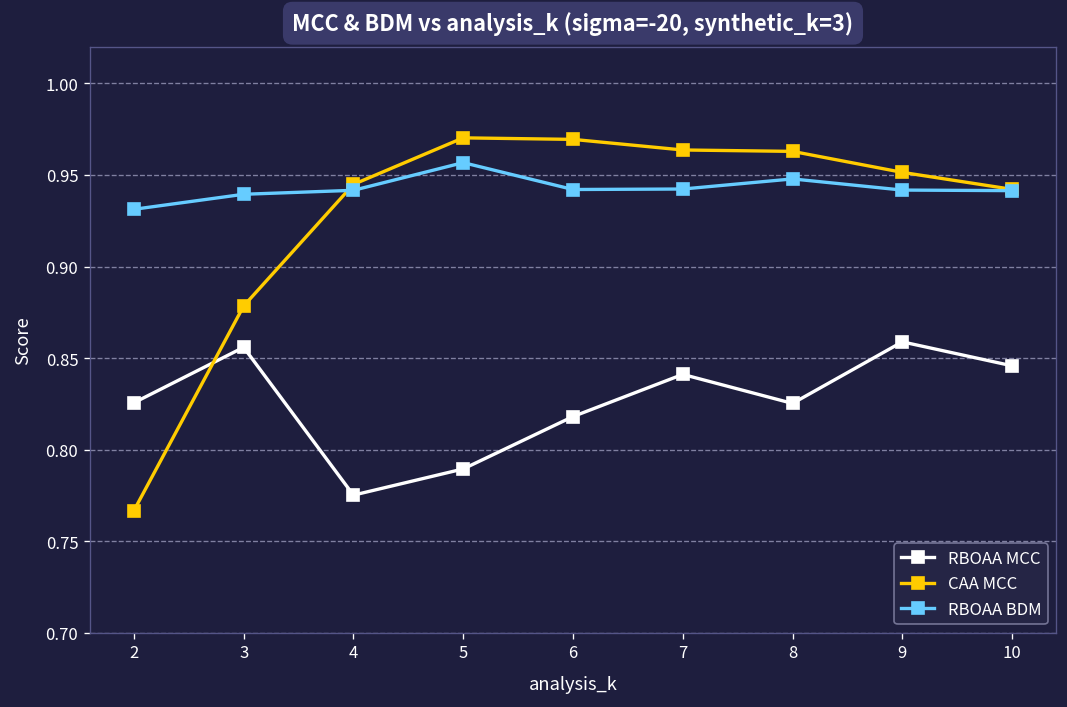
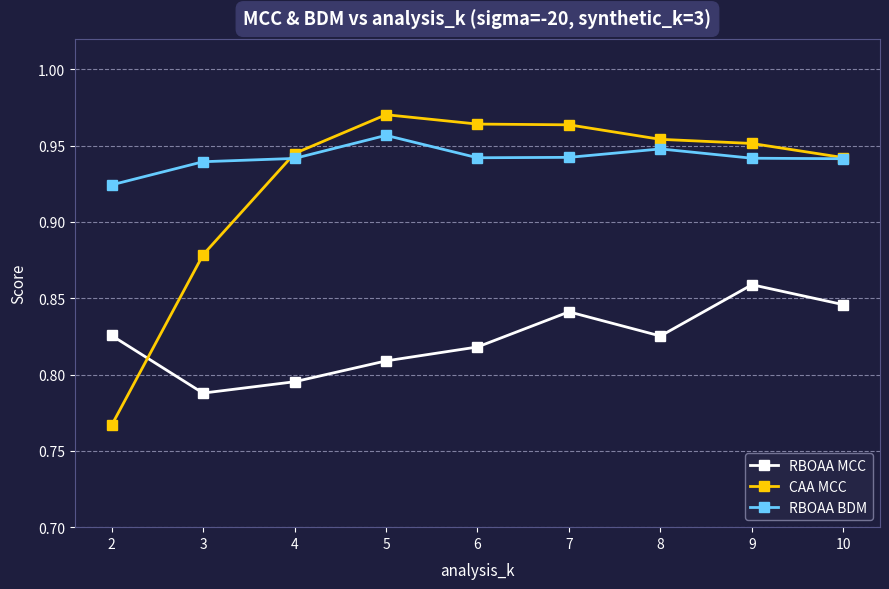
RBOAA BDM, 2: 0.931 -> 0.924
RBOAA MCC, 3: 0.856 -> 0.788
RBOAA MCC, 4: 0.775 -> 0.795
RBOAA MCC, 5: 0.789 -> 0.809
CAA MCC, 6: 0.969 -> 0.964
CAA MCC, 8: 0.963 -> 0.954
